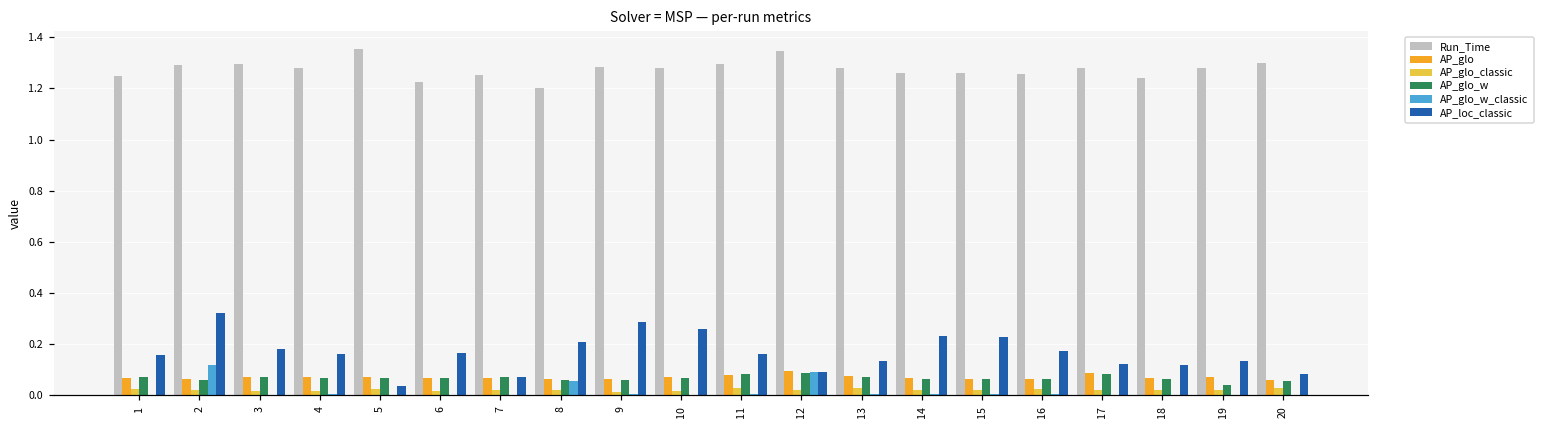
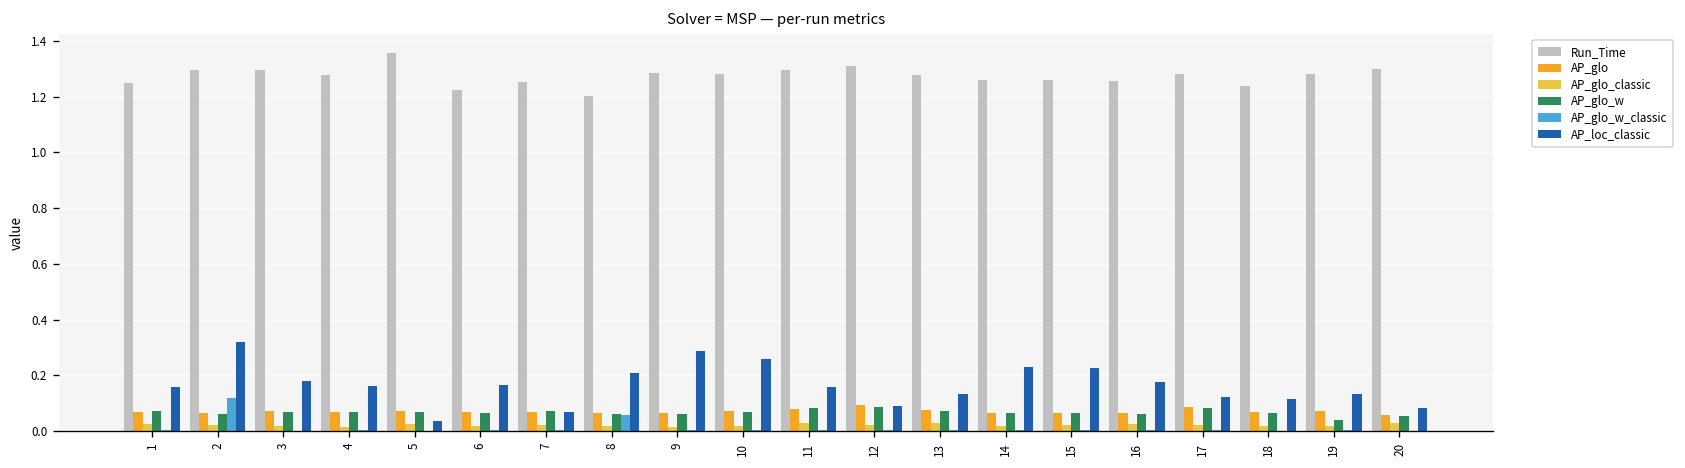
Run_Time, 12: 1.35 -> 1.31
AP_glo_w_classic, 12: 0.09 -> 0.00
